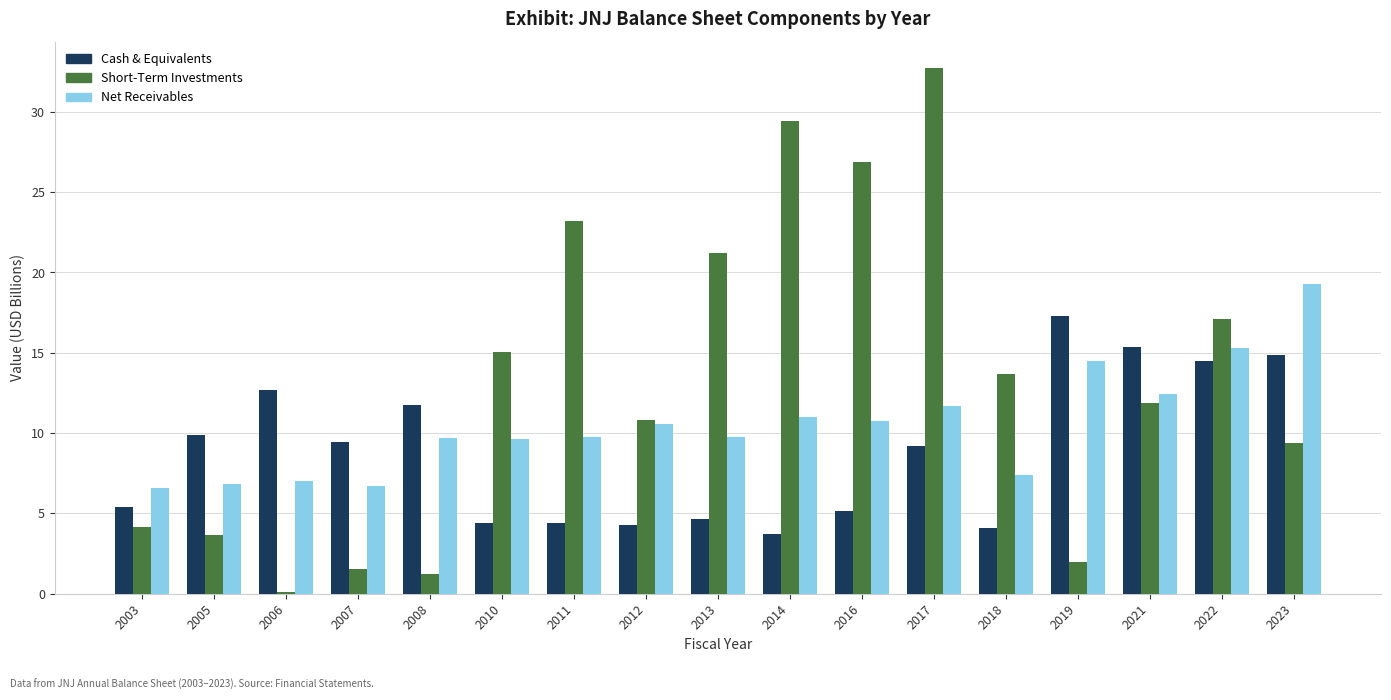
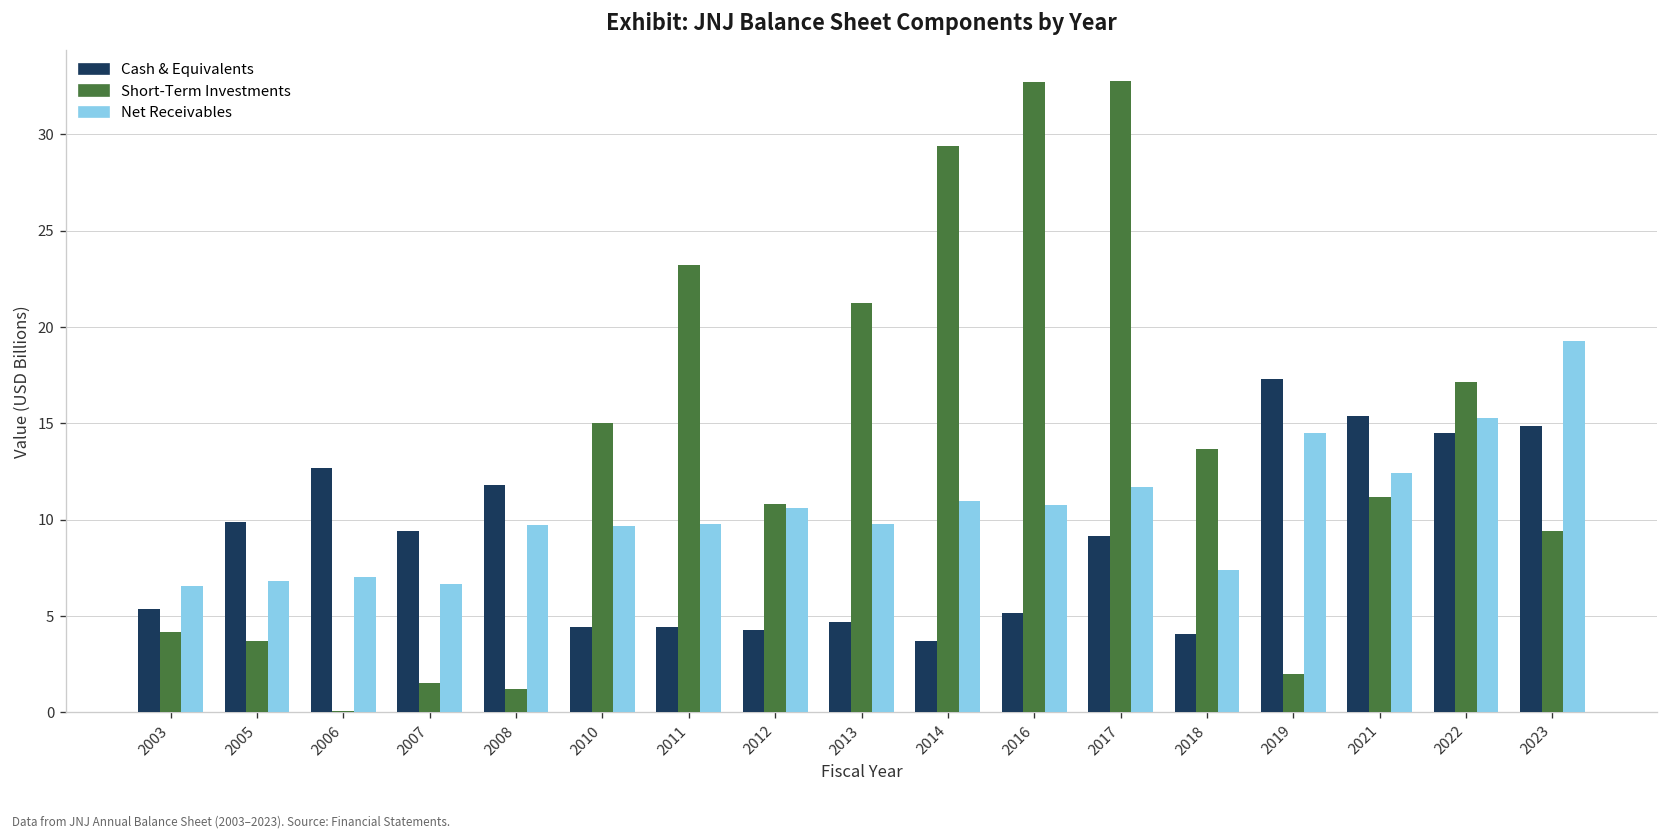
Short-Term Investments, 2016: 26.9 -> 32.7
Short-Term Investments, 2021: 11.8 -> 11.2
